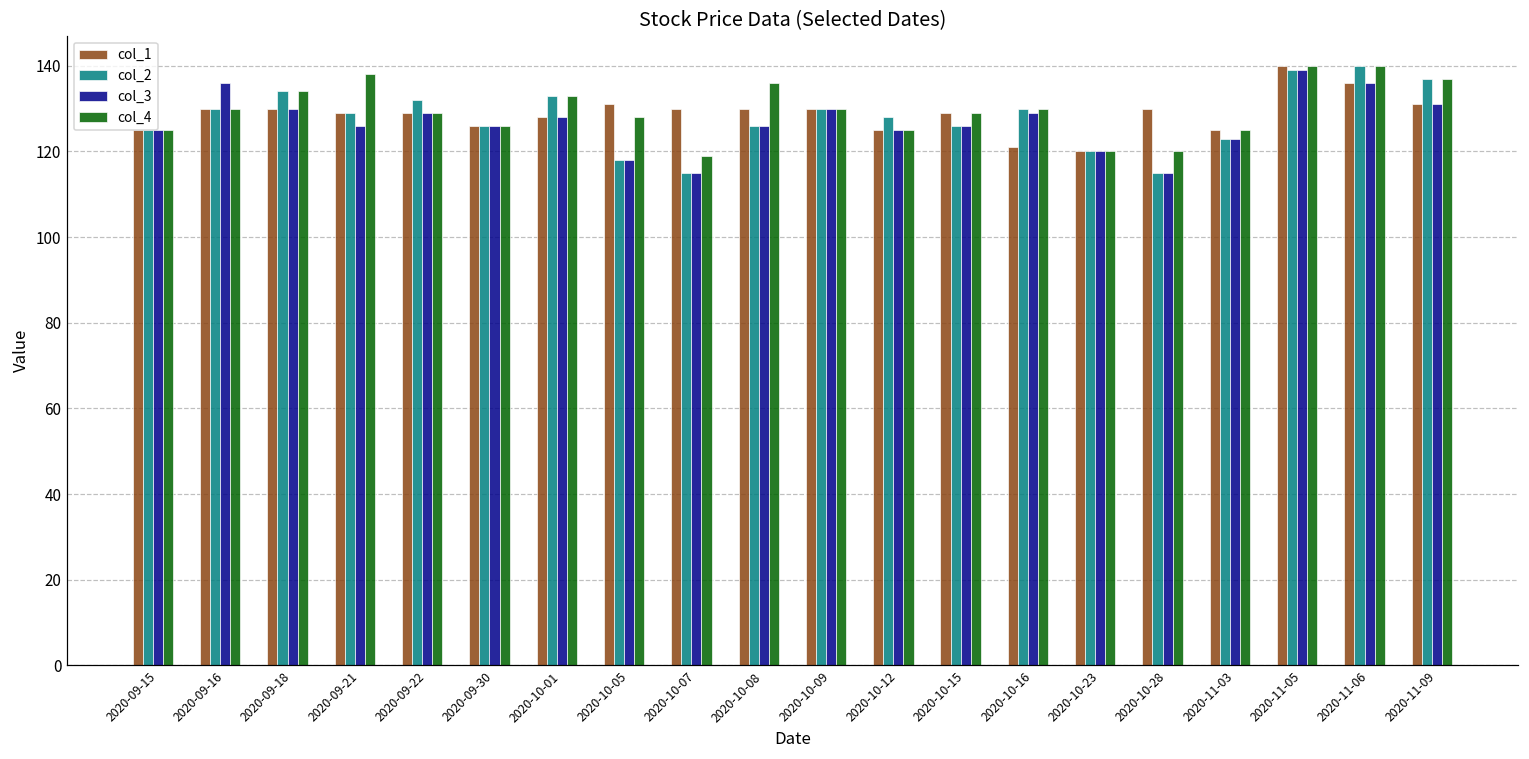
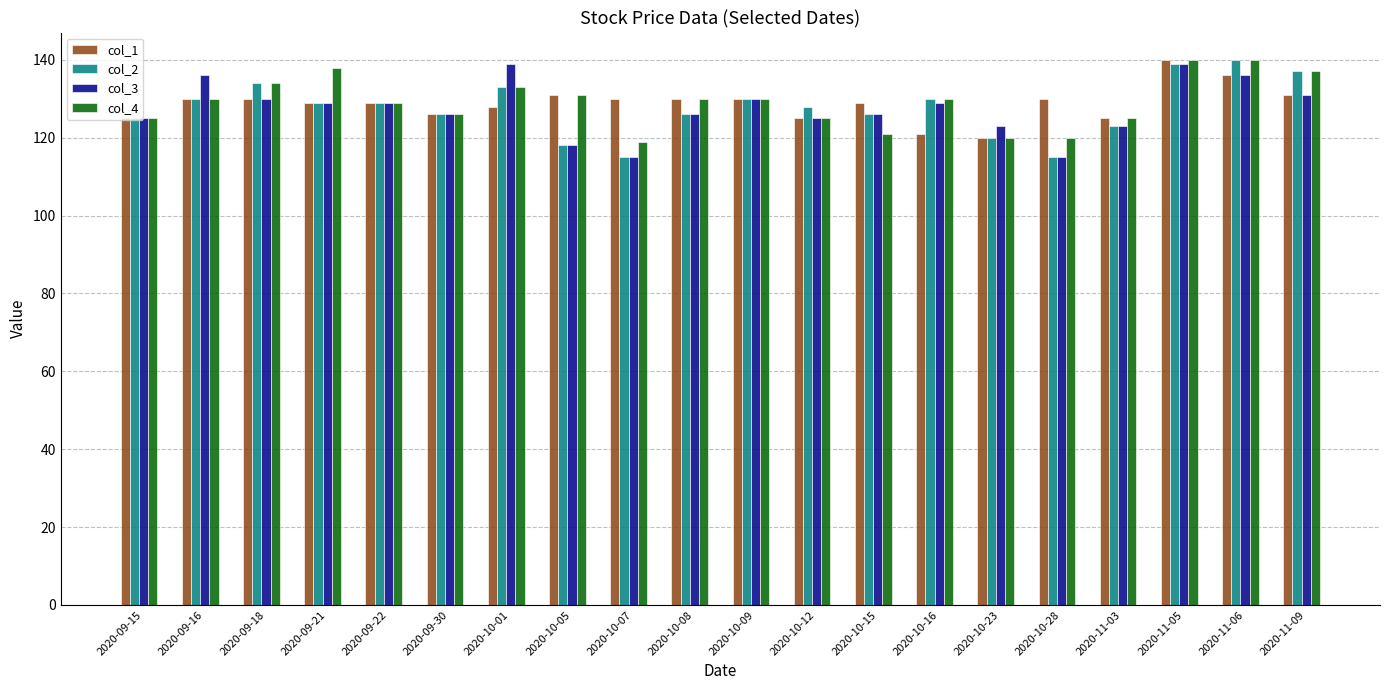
col_3, 2020-09-21: 126 -> 129
col_2, 2020-09-22: 132 -> 129
col_3, 2020-10-01: 128 -> 139
col_4, 2020-10-05: 128 -> 131
col_4, 2020-10-08: 136 -> 130
col_4, 2020-10-15: 129 -> 121
col_3, 2020-10-23: 120 -> 123
